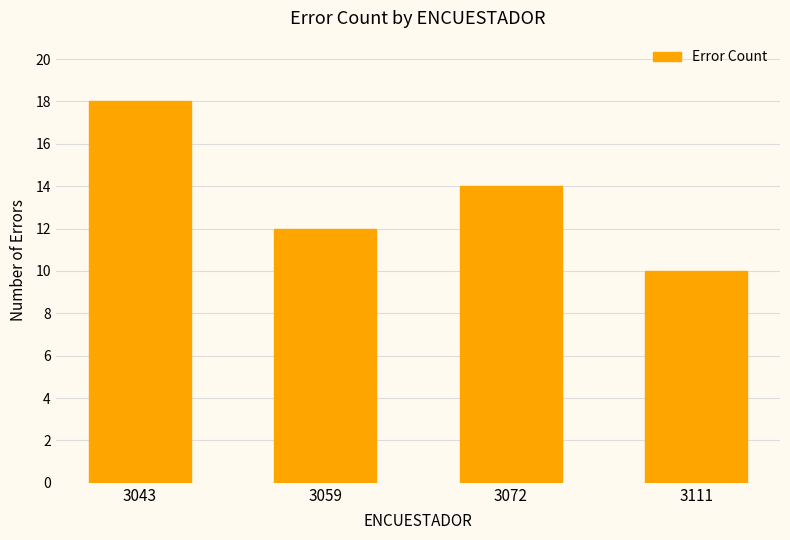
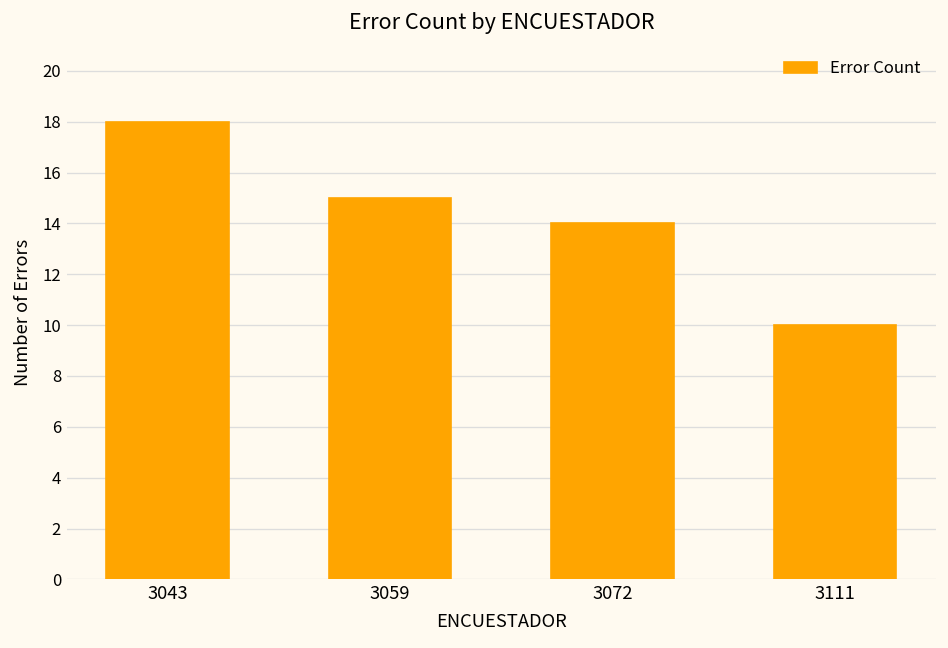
3059: 12 -> 15
